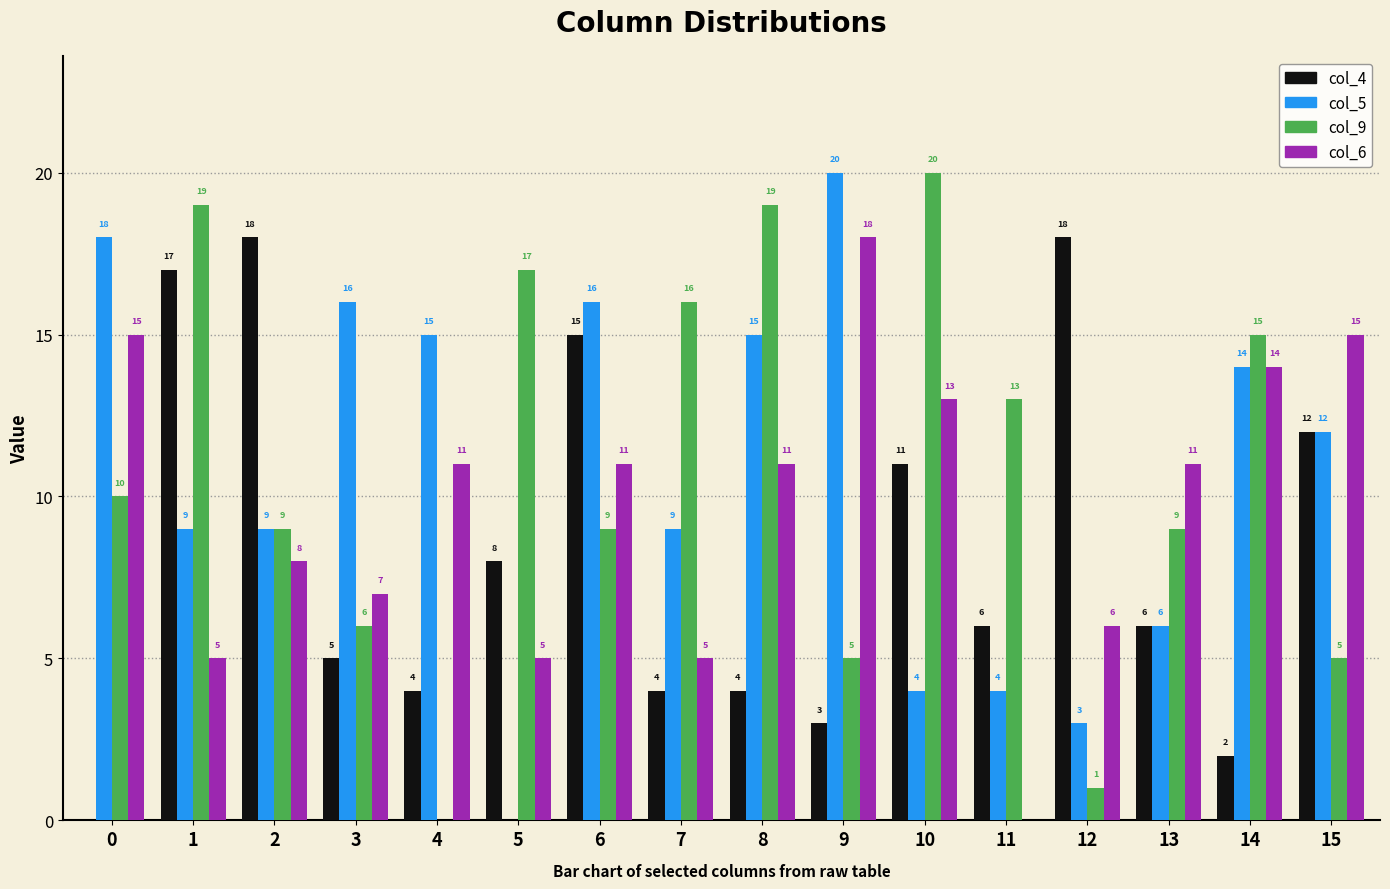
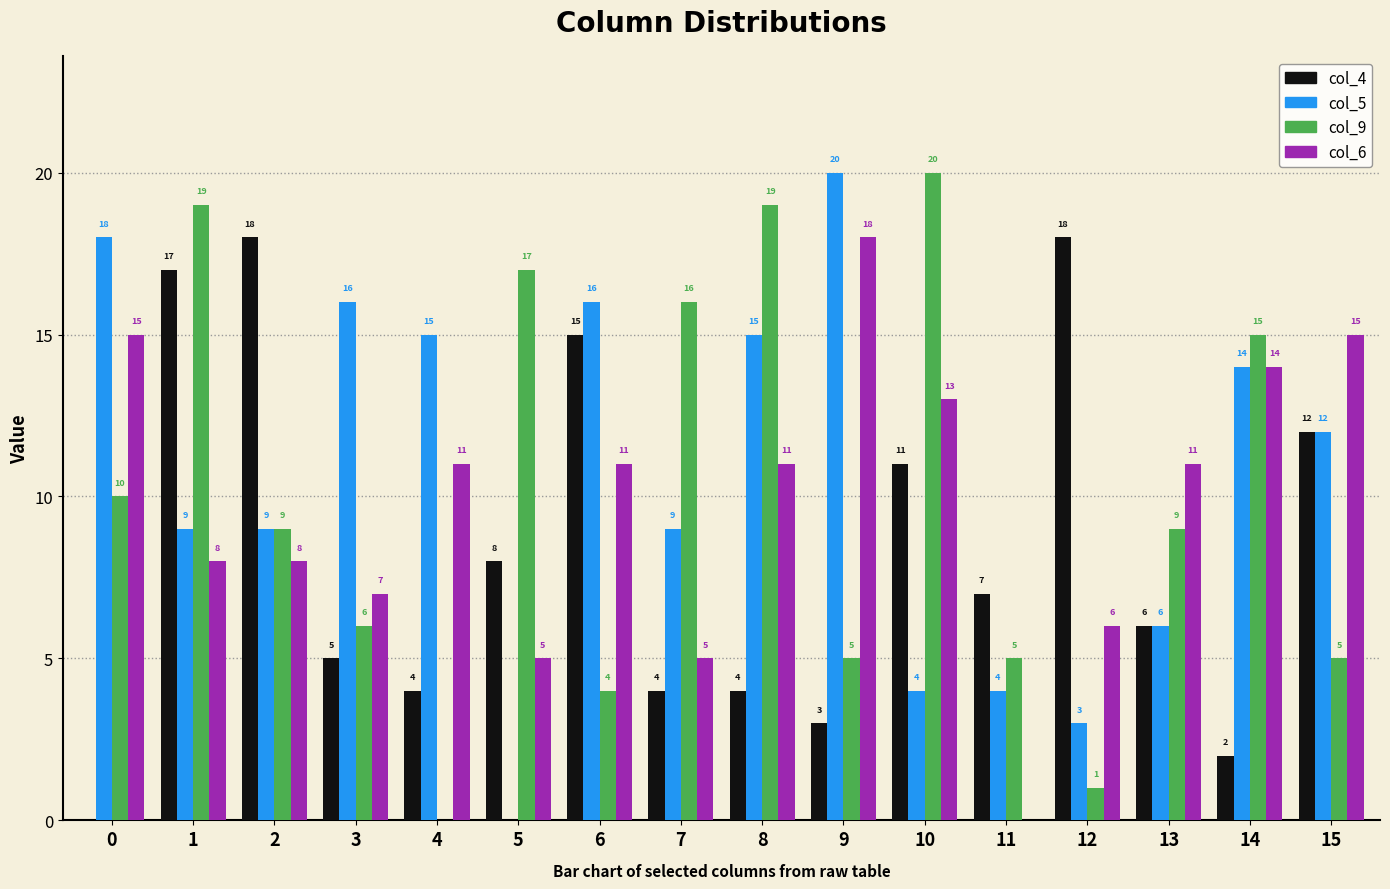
col_6, 1: 5 -> 8
col_9, 6: 9 -> 4
col_4, 11: 6 -> 7
col_9, 11: 13 -> 5
